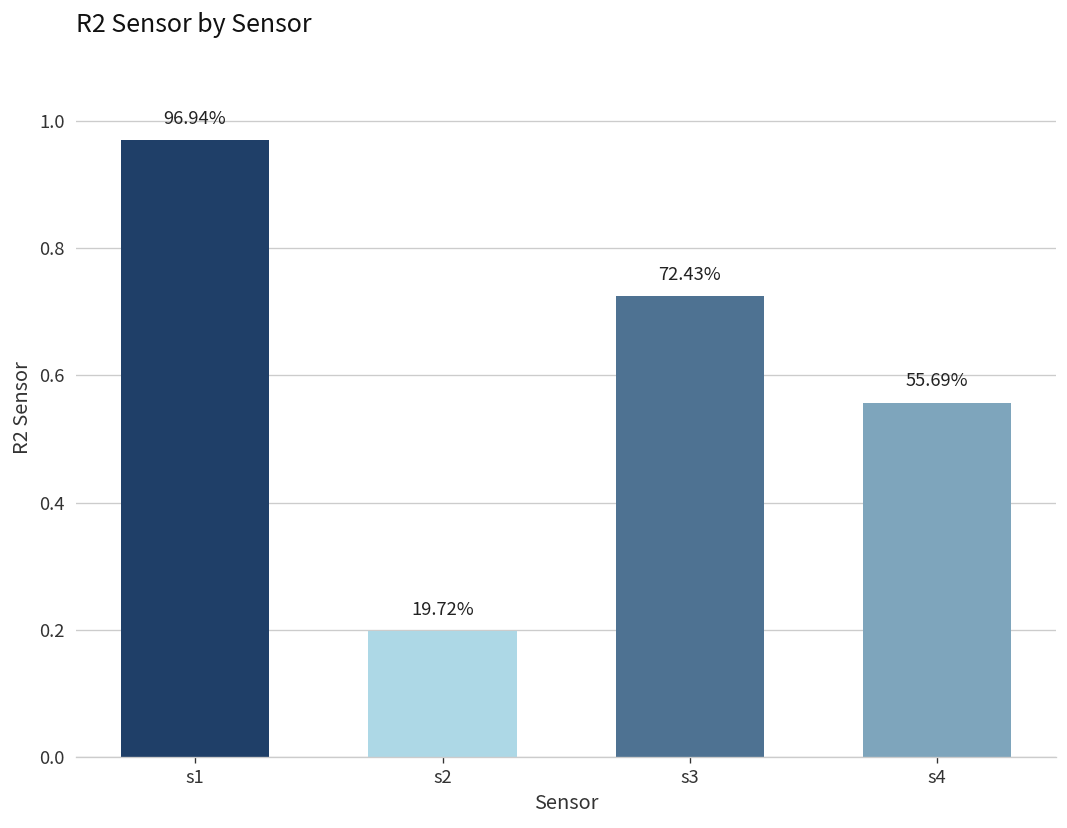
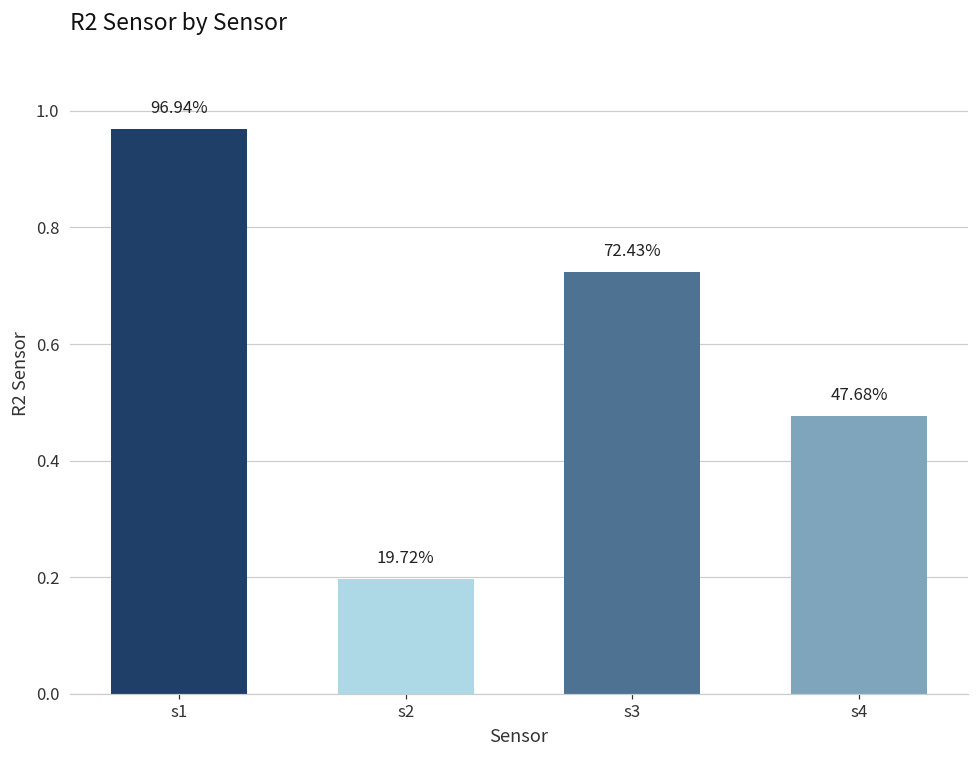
s4: 55.69% -> 47.68%
